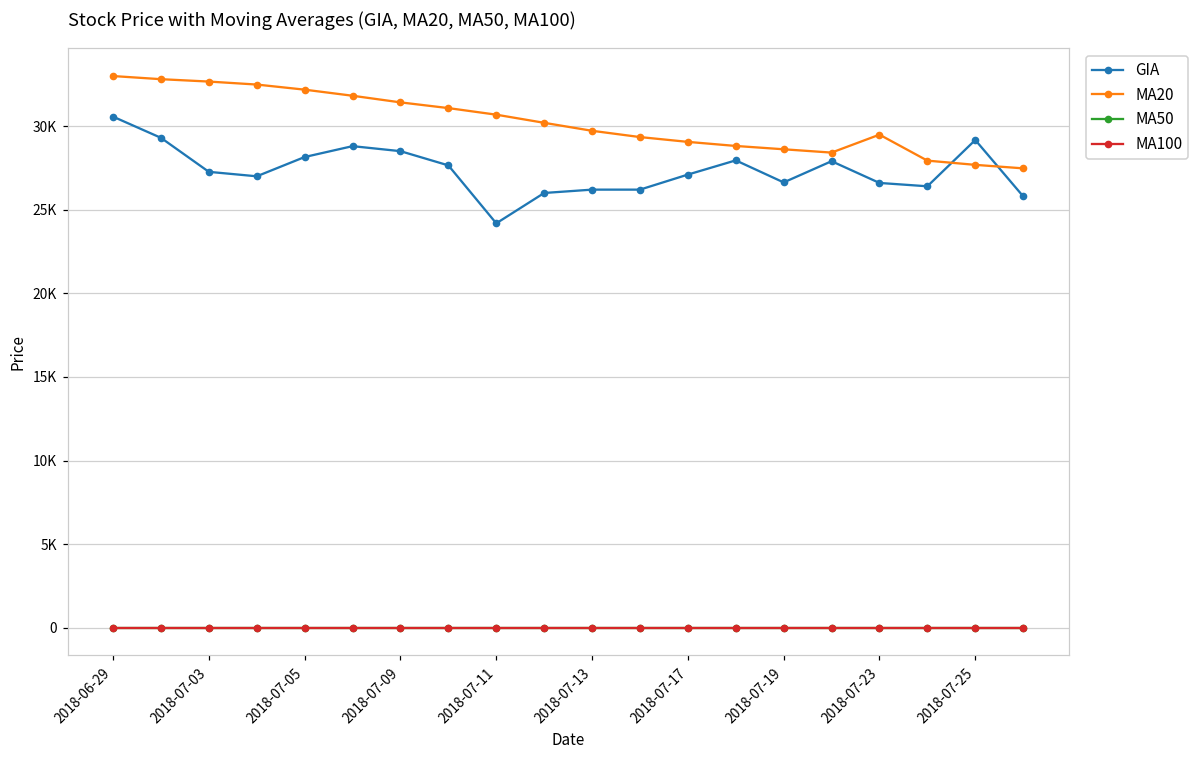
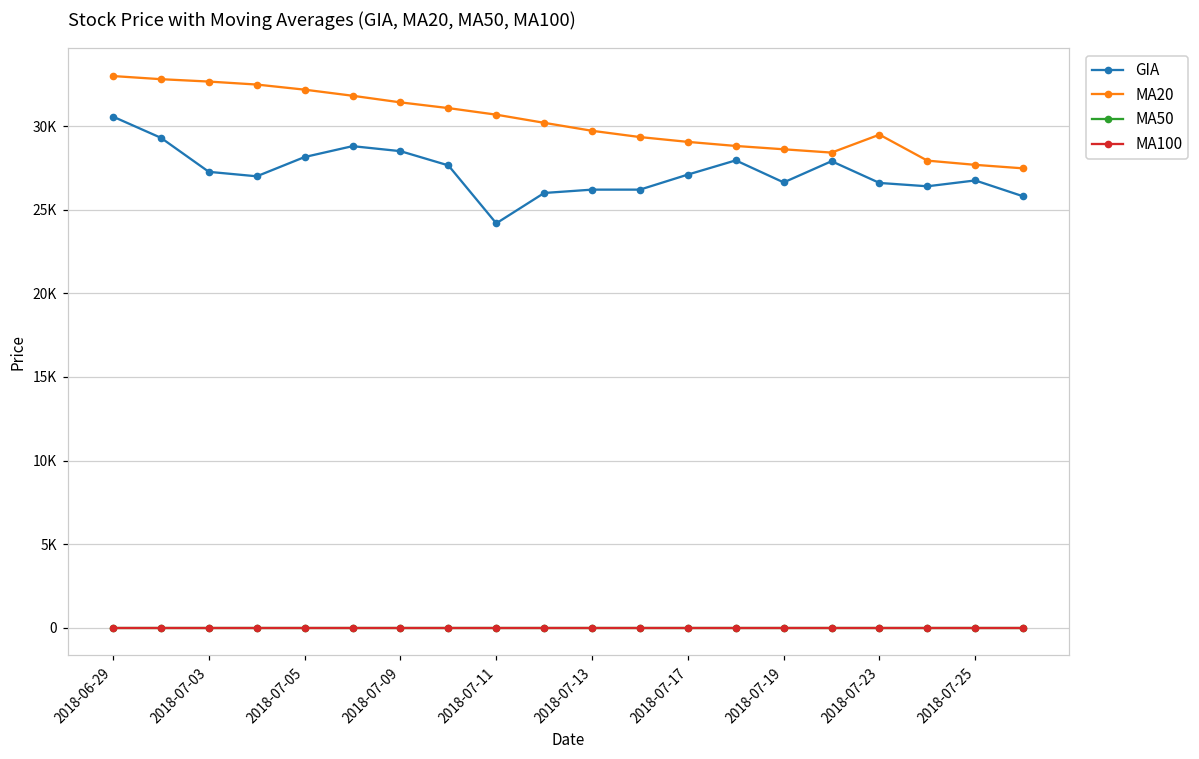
GIA, 2018-07-25: 29200 -> 26800
